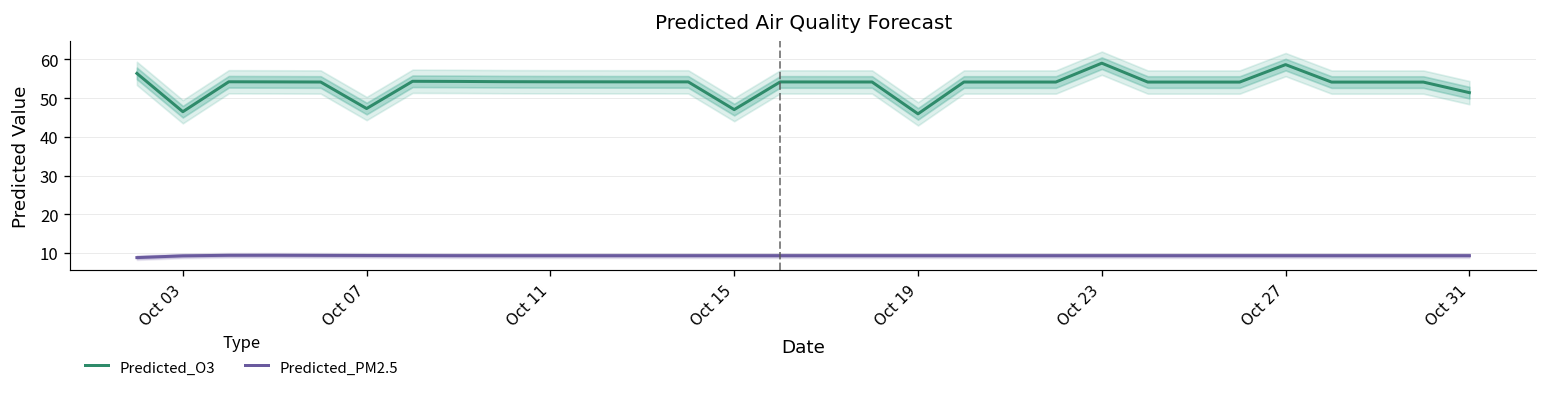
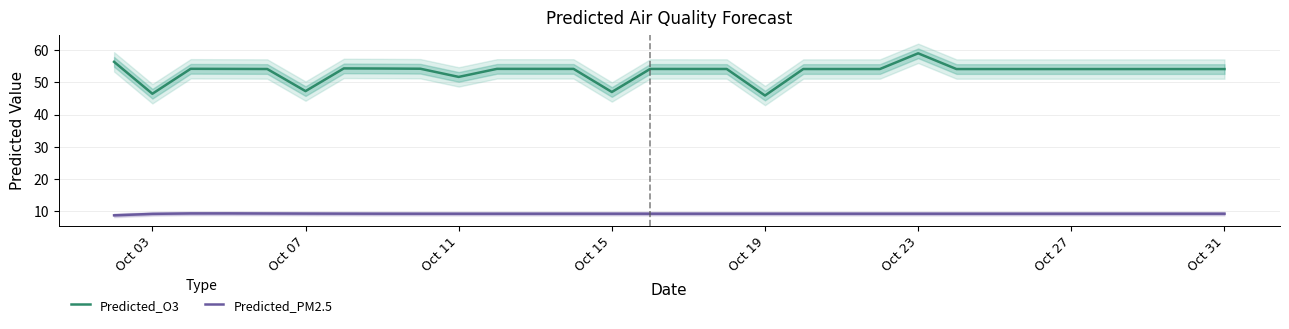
Predicted_O3, Oct 11: 54 -> 52
Predicted_O3, Oct 27: 59 -> 54
Predicted_O3, Oct 31: 51 -> 54
